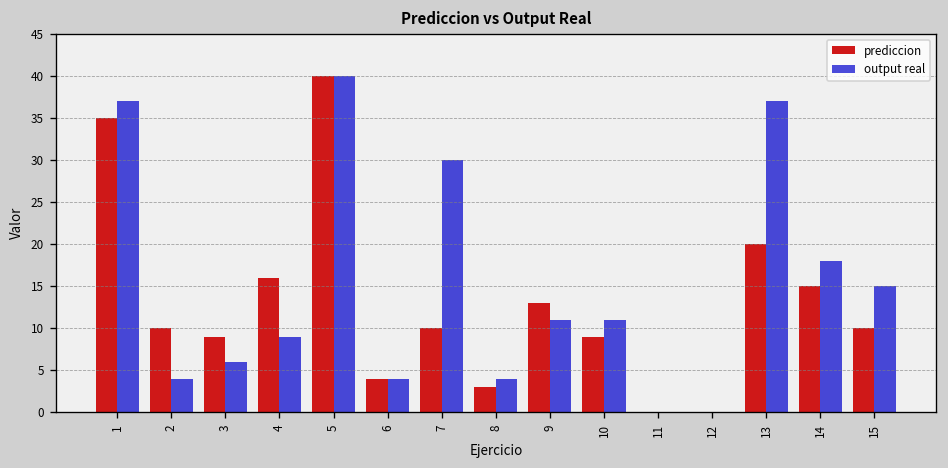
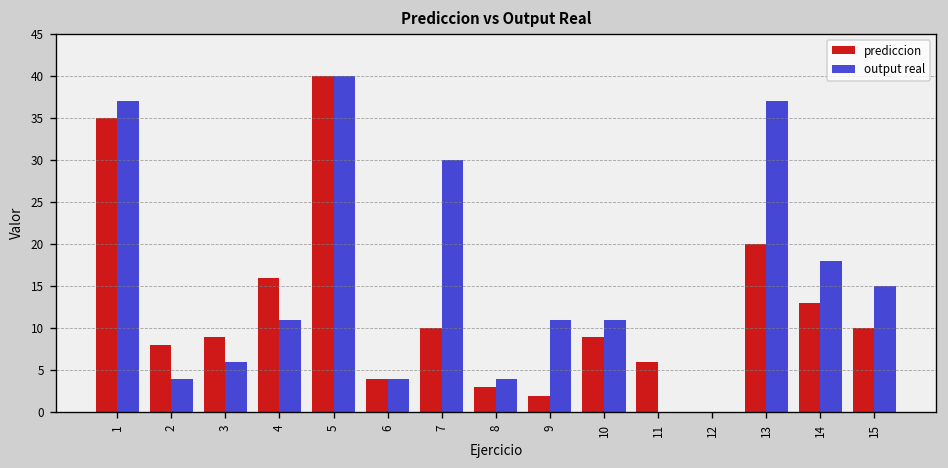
prediccion, 2: 10 -> 8
output real, 4: 9 -> 11
prediccion, 9: 13 -> 2
prediccion, 11: 0 -> 6
prediccion, 14: 15 -> 13
